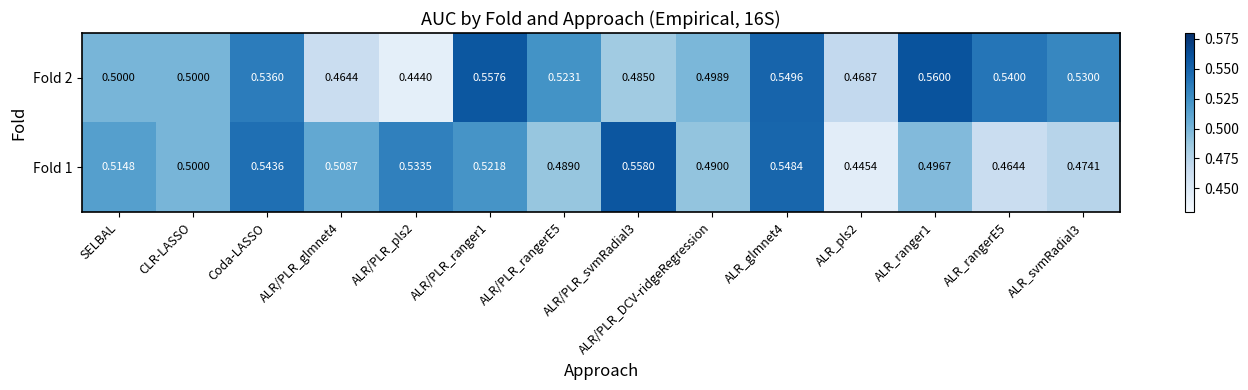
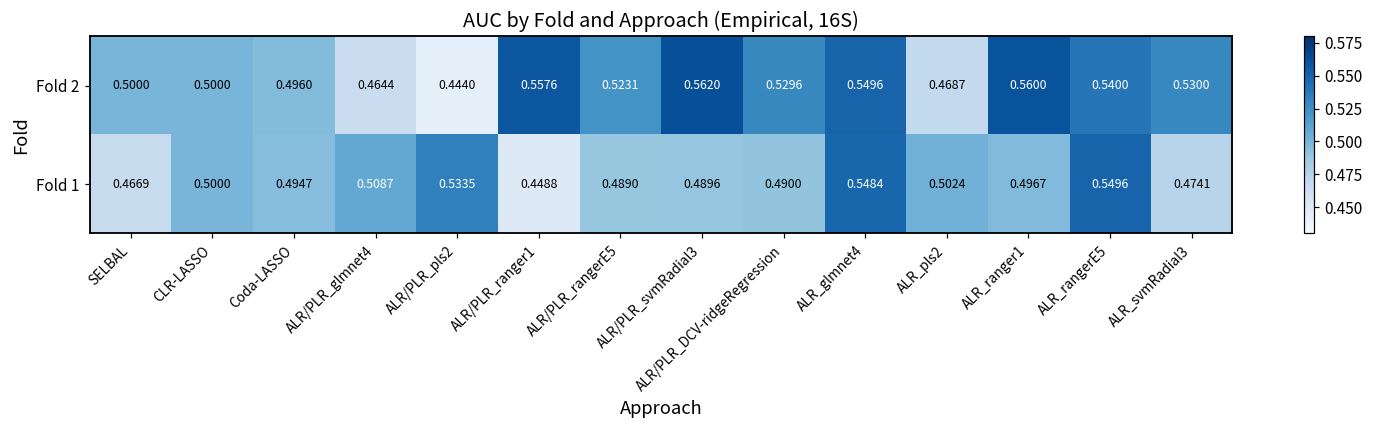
Fold 2, Coda-LASSO: 0.5360 -> 0.4960
Fold 2, ALR/PLR_svmRadial3: 0.4850 -> 0.5620
Fold 2, ALR/PLR_DCV-ridgeRegression: 0.4989 -> 0.5296
Fold 1, SELBAL: 0.5148 -> 0.4669
Fold 1, Coda-LASSO: 0.5436 -> 0.4947
Fold 1, ALR/PLR_ranger1: 0.5218 -> 0.4488
Fold 1, ALR/PLR_svmRadial3: 0.5580 -> 0.4896
Fold 1, ALR_pls2: 0.4454 -> 0.5024
Fold 1, ALR_rangerE5: 0.4644 -> 0.5496
